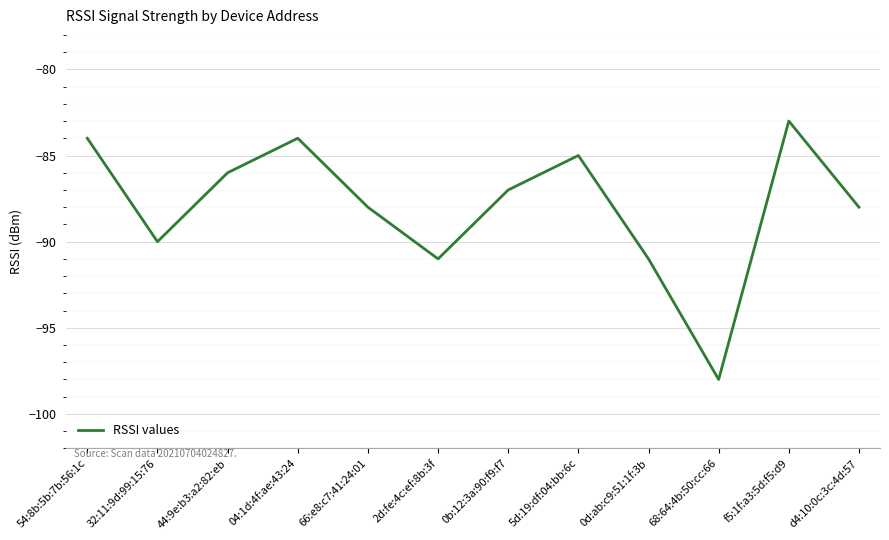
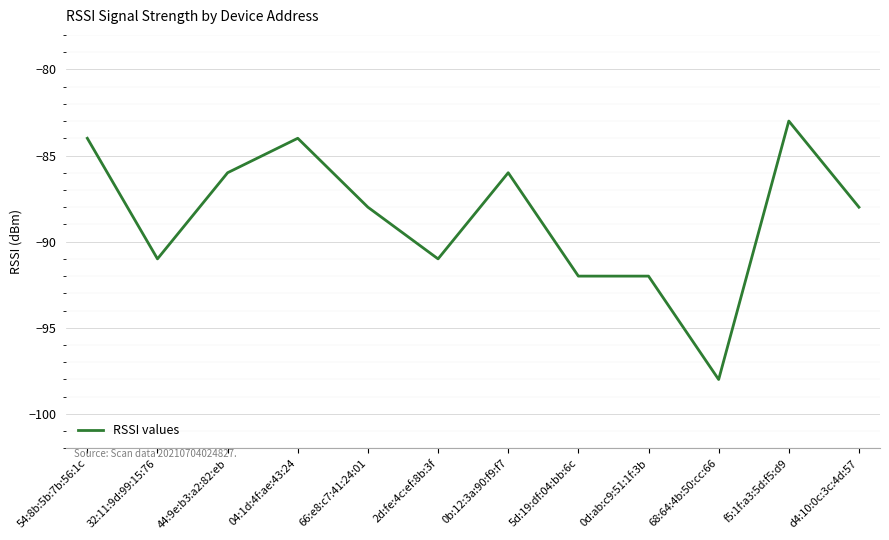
32:11:9d:99:15:76: -90 -> -91
0b:12:3a:90:f9:f7: -87 -> -86
5d:19:df:04:bb:6c: -85 -> -92
0d:ab:c9:51:1f:3b: -91 -> -92
